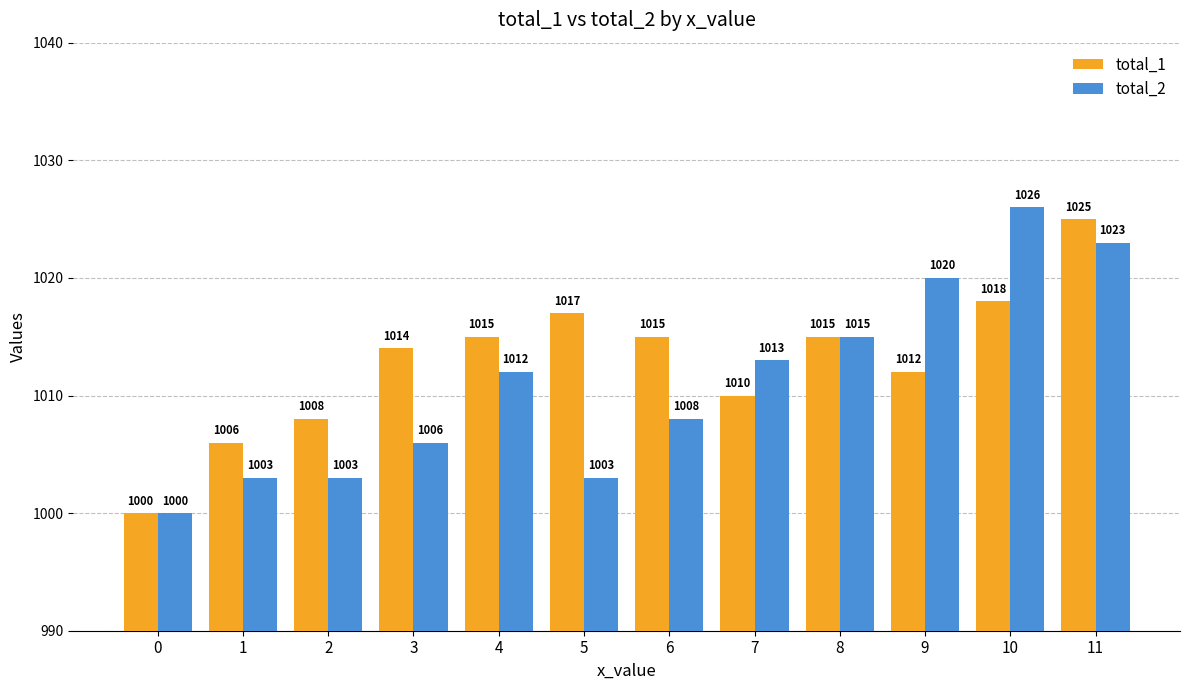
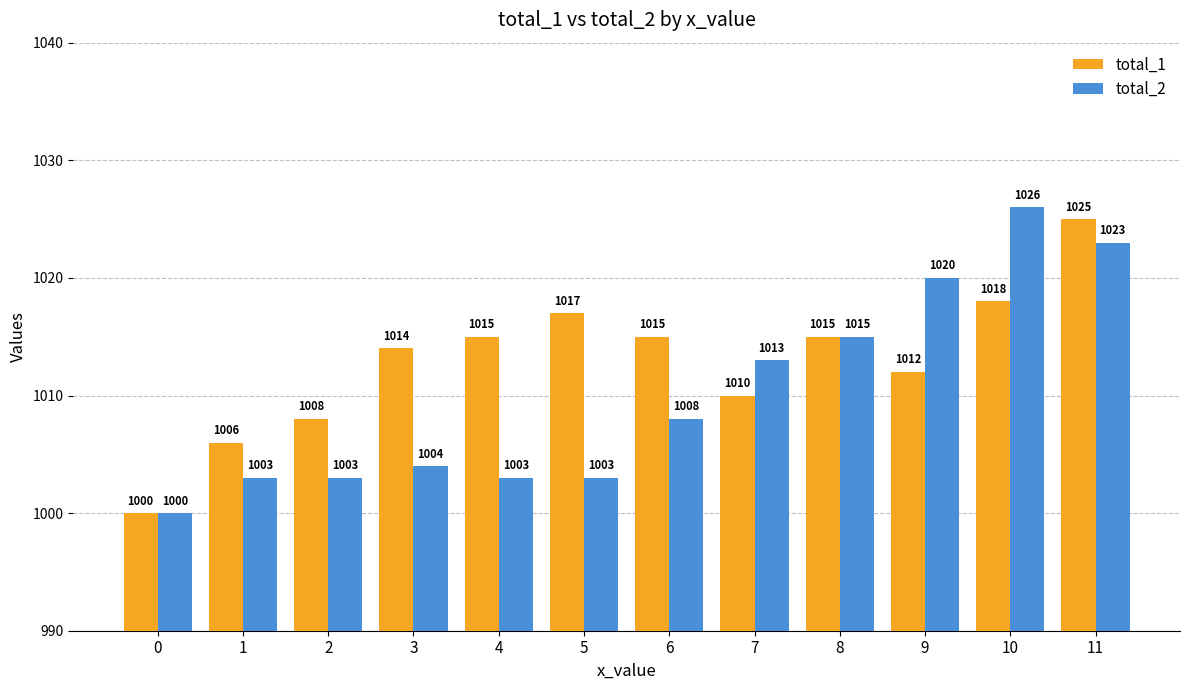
total_2, 3: 1006 -> 1004
total_2, 4: 1012 -> 1003
